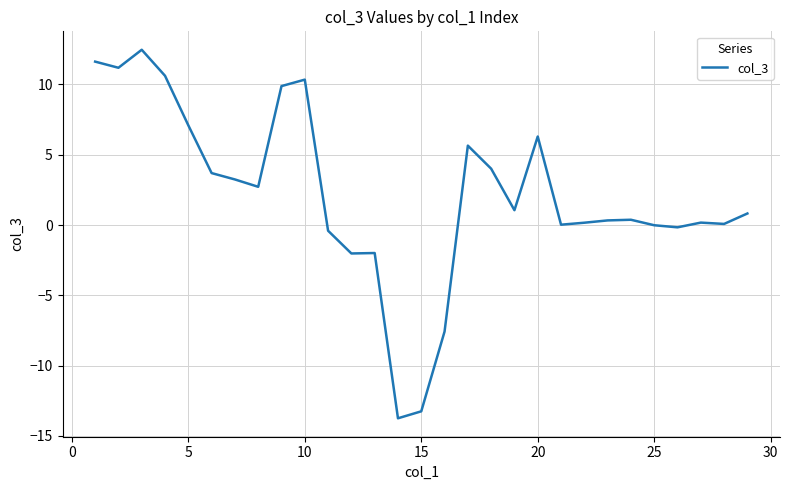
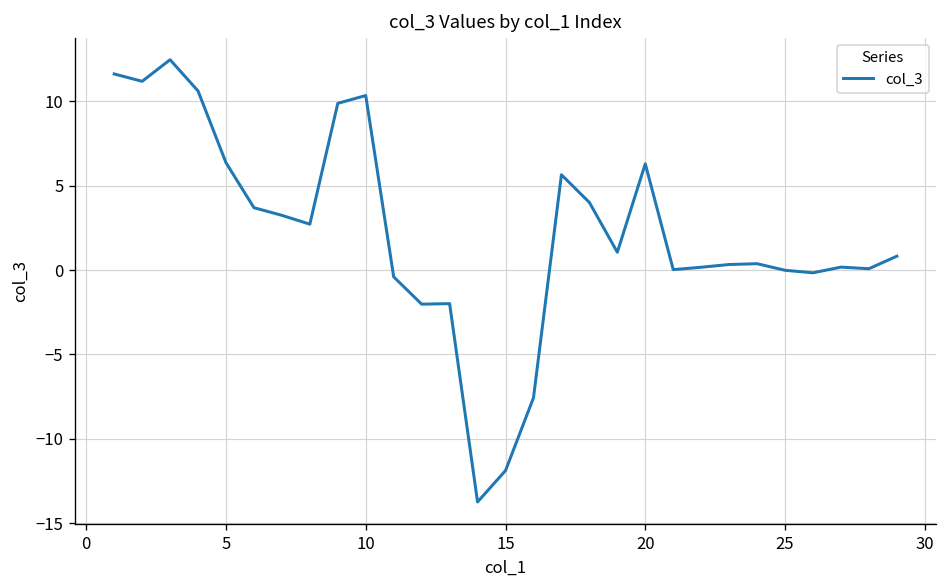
5: 7.1 -> 6.4
15: -13.3 -> -11.9
